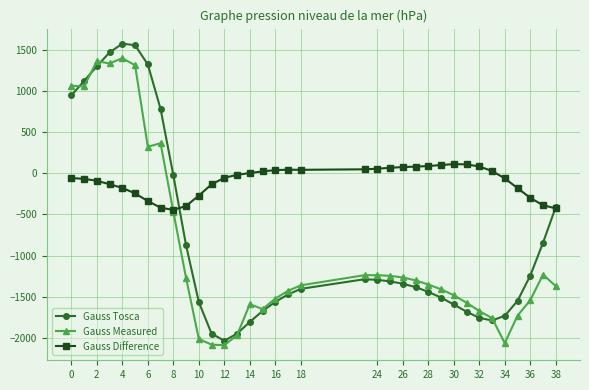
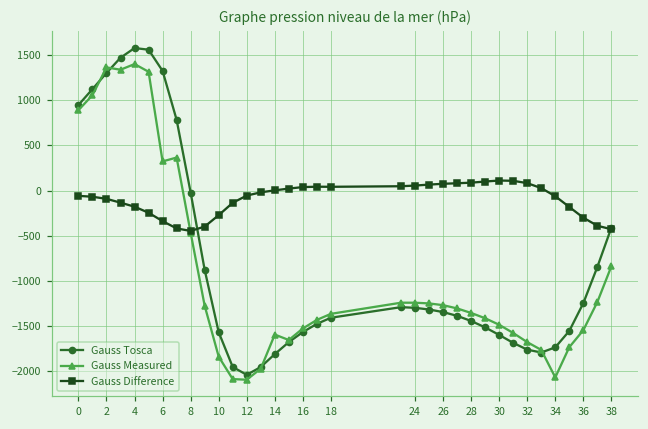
Gauss Measured, 0: 1100 -> 900
Gauss Measured, 10: -2000 -> -1800
Gauss Measured, 38: -1400 -> -800
